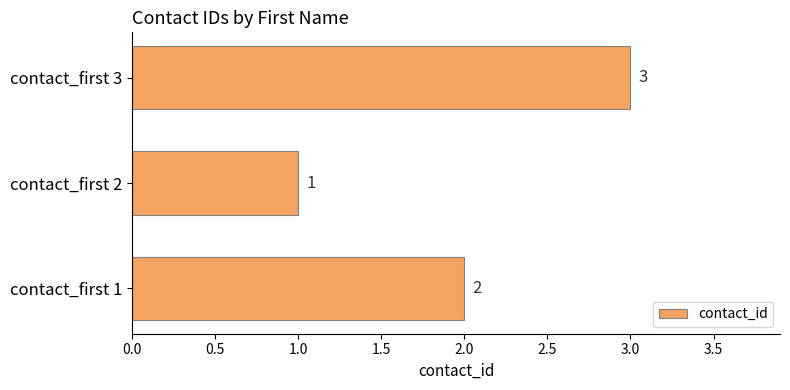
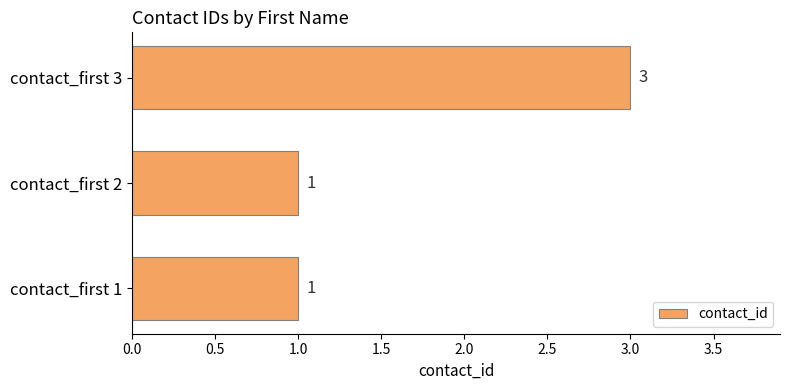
contact_first 1: 2 -> 1
